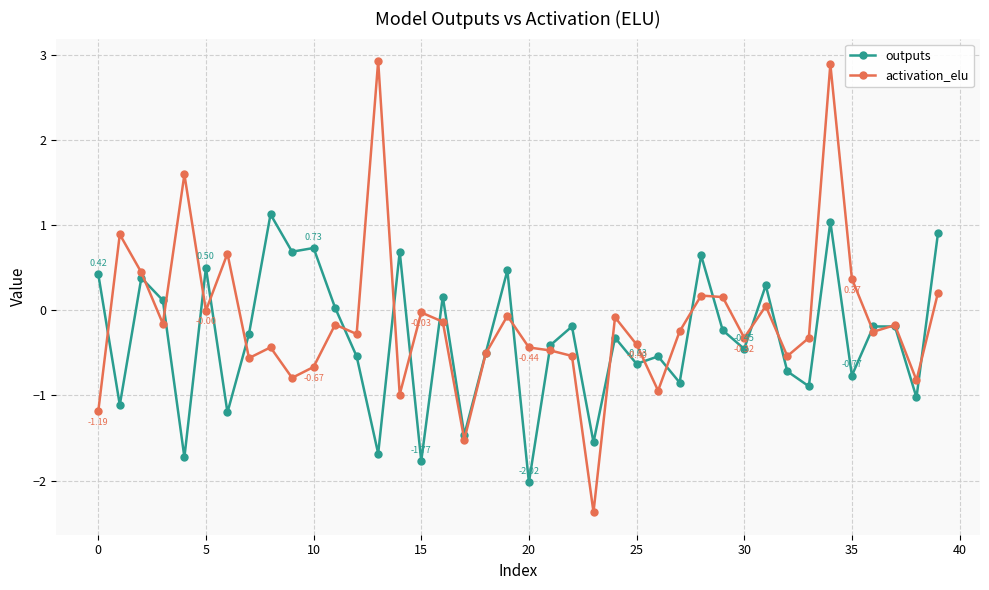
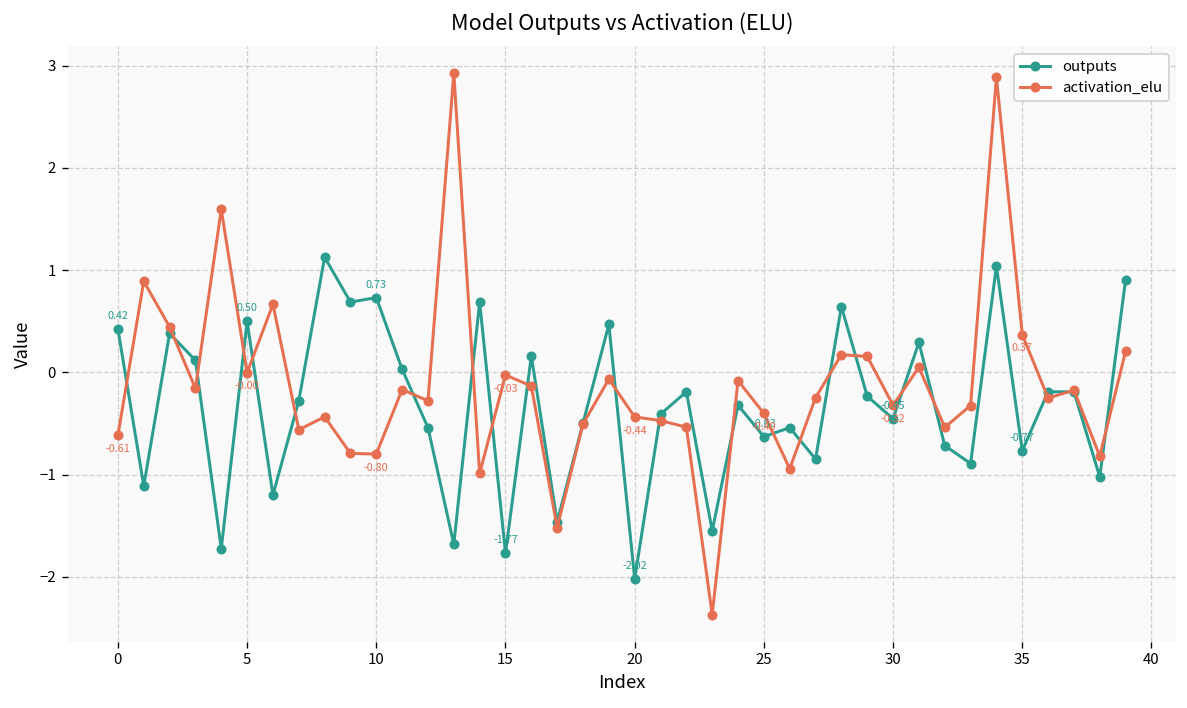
activation_elu, 0: -1.19 -> -0.61
activation_elu, 10: -0.67 -> -0.80
